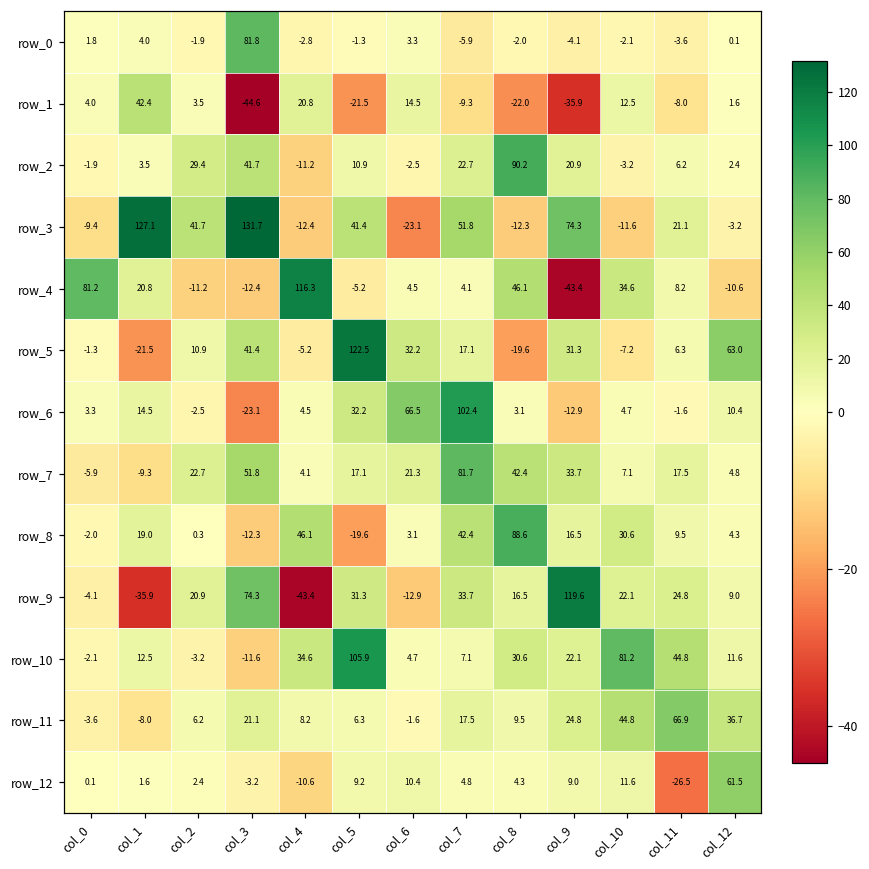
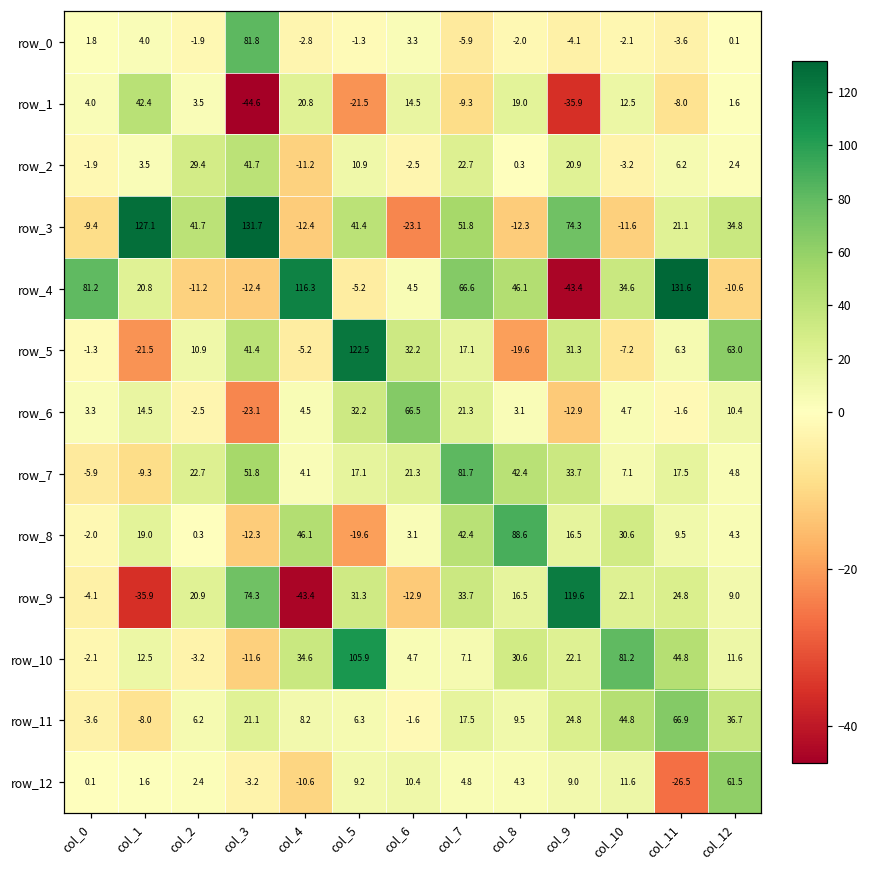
row_1, col_8: -22.0 -> 19.0
row_2, col_8: 90.2 -> 0.3
row_3, col_12: -3.2 -> 34.8
row_4, col_7: 4.1 -> 66.6
row_4, col_11: 8.2 -> 131.6
row_6, col_7: 102.4 -> 21.3
